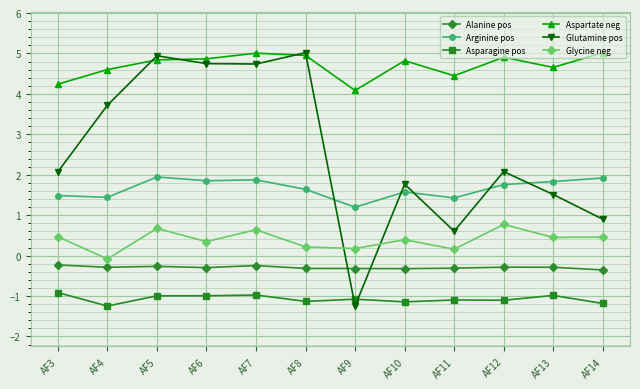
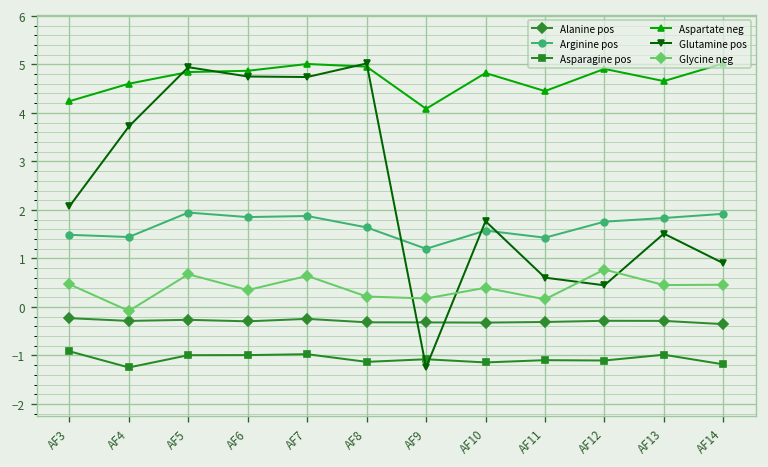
Glutamine pos, AF12: 2.1 -> 0.4
